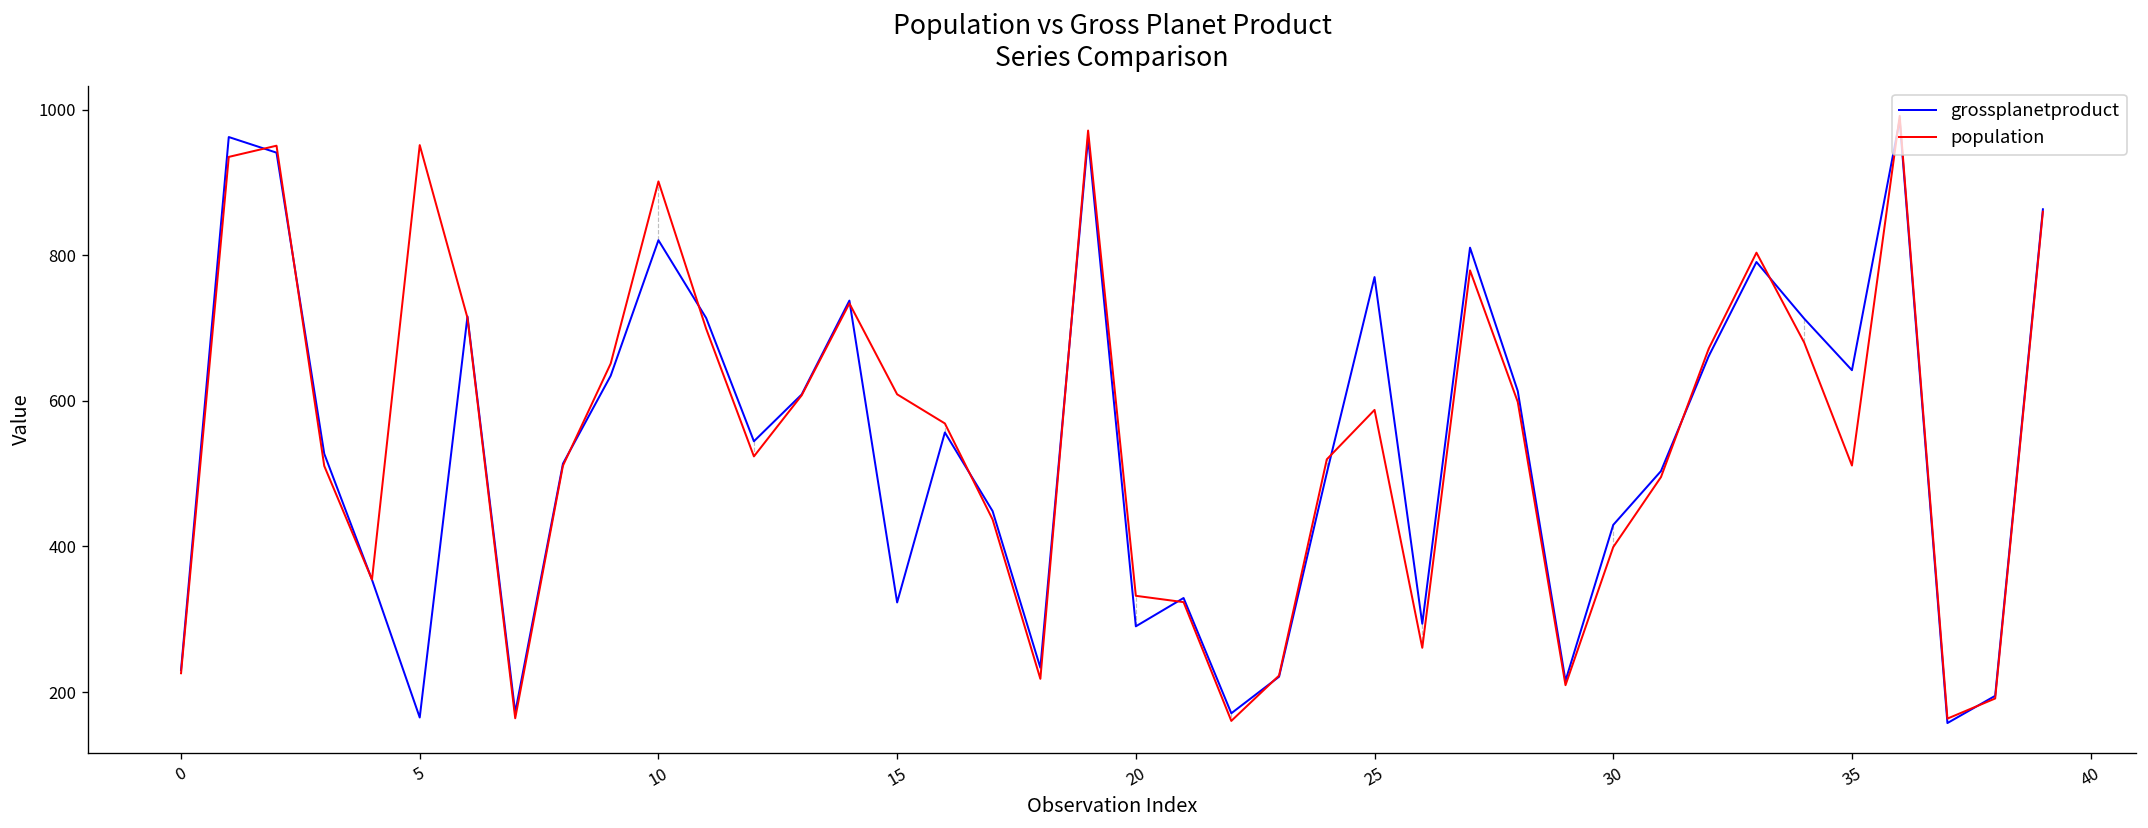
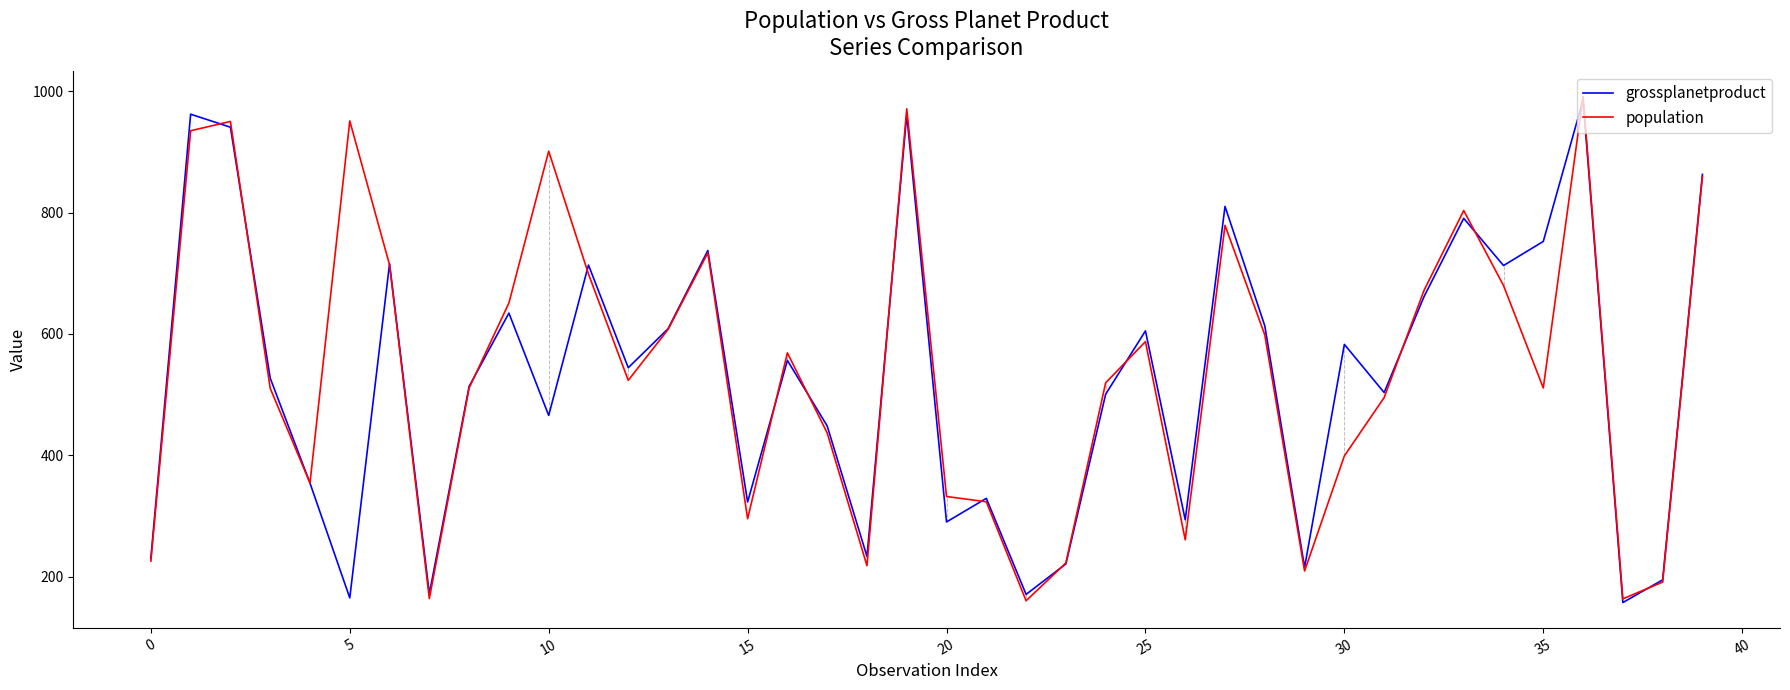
grossplanetproduct, 10: 820 -> 470
population, 15: 610 -> 300
grossplanetproduct, 25: 770 -> 610
grossplanetproduct, 30: 430 -> 580
grossplanetproduct, 35: 640 -> 750
